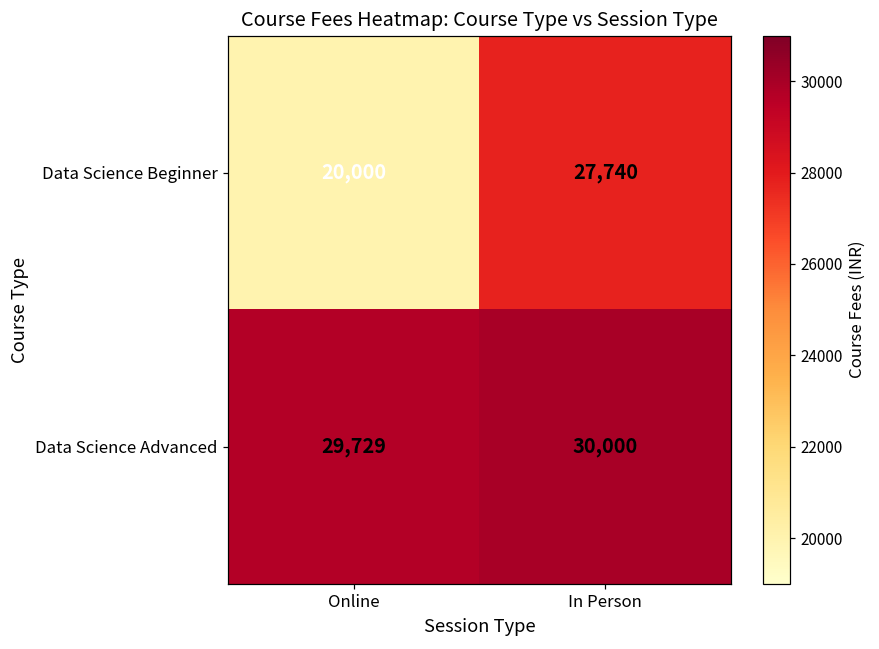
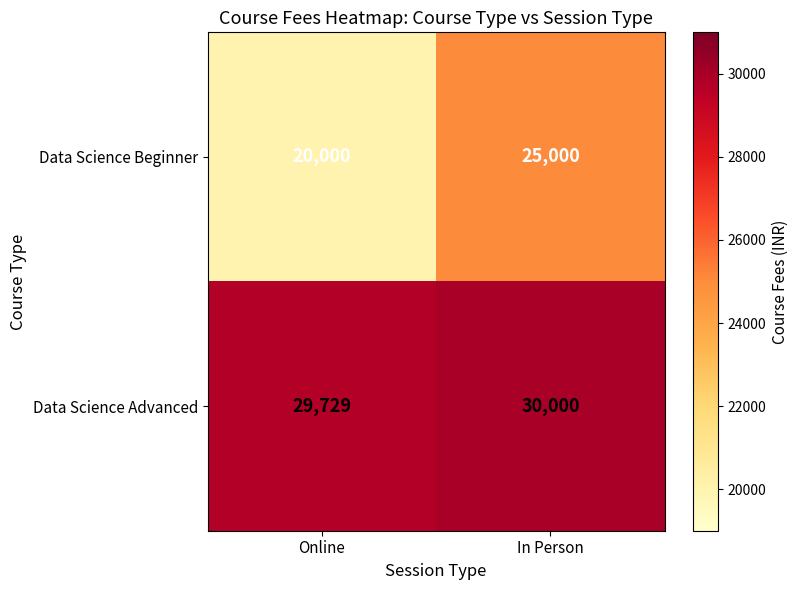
Data Science Beginner, In Person: 27,740 -> 25,000
